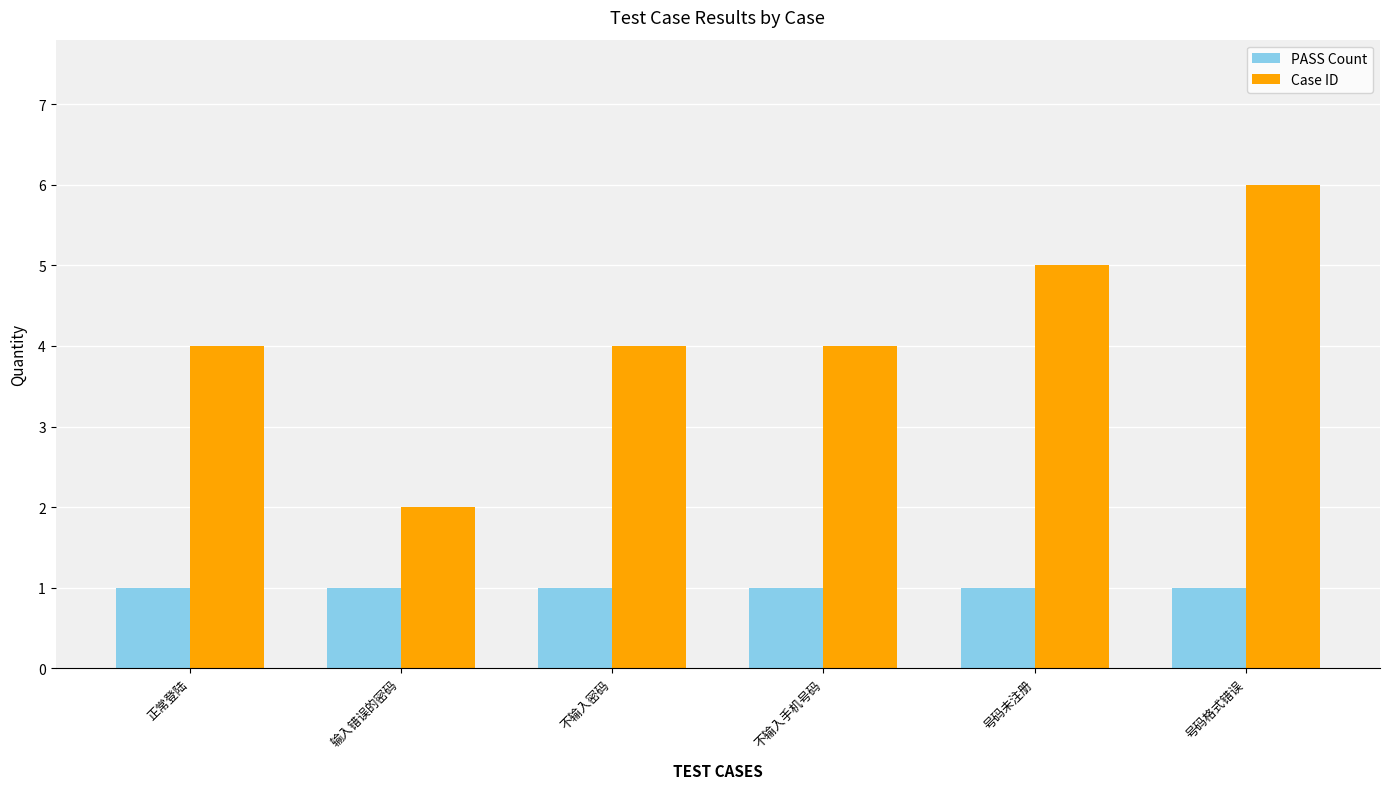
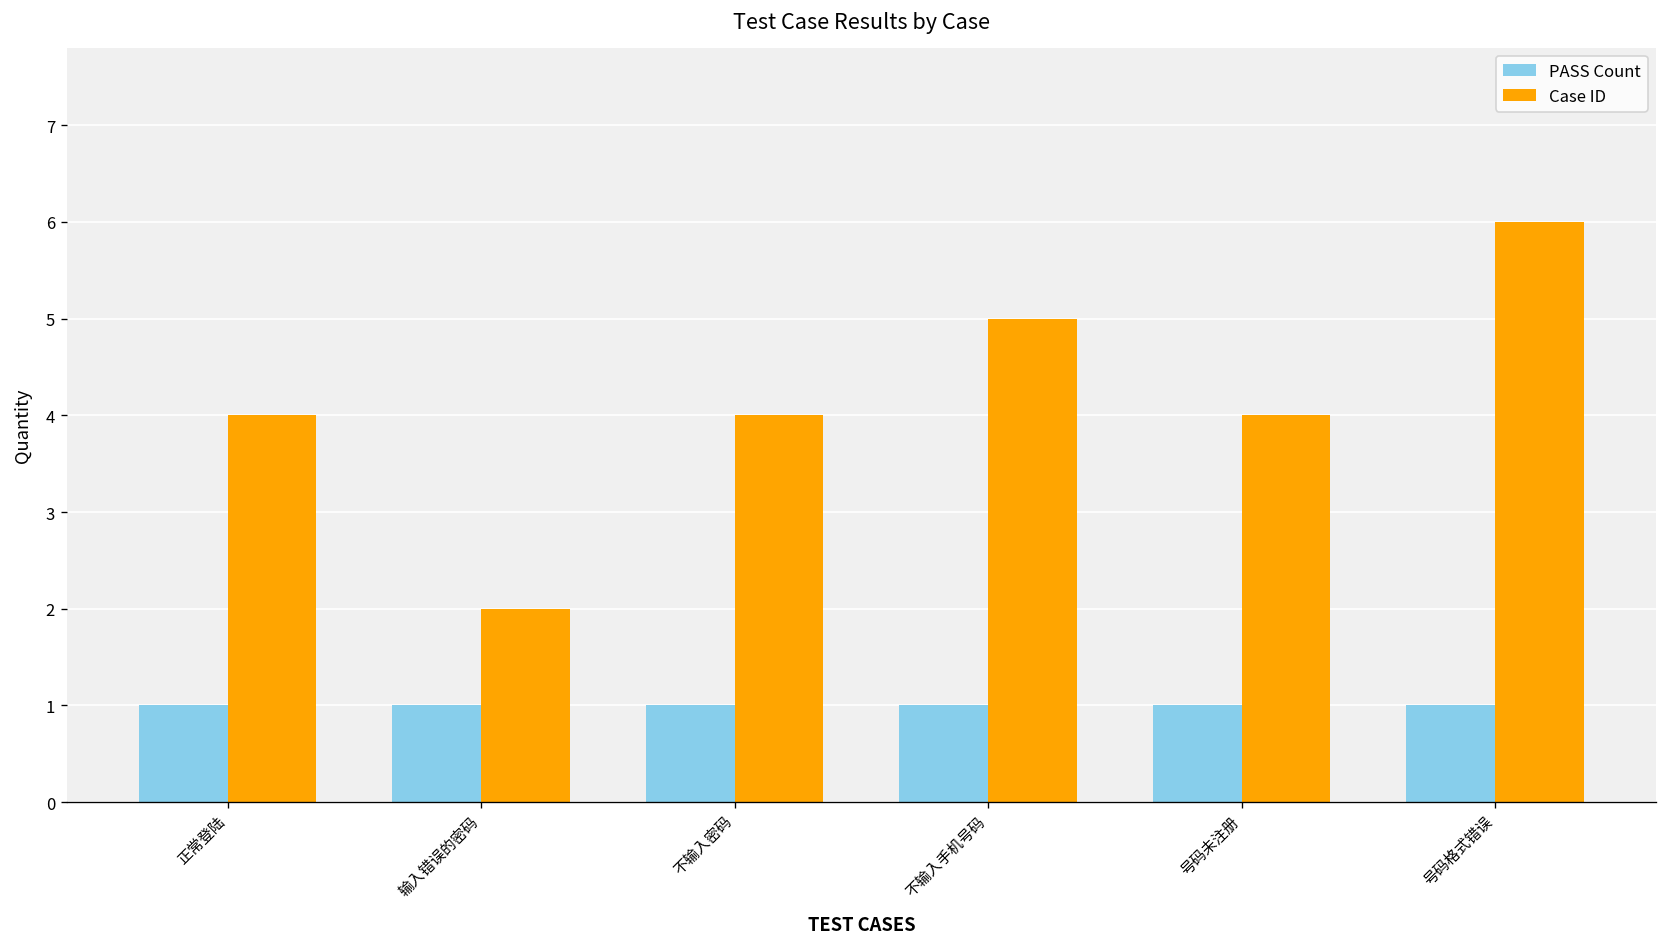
Case ID, 不输入手机号码: 4 -> 5
Case ID, 号码未注册: 5 -> 4
